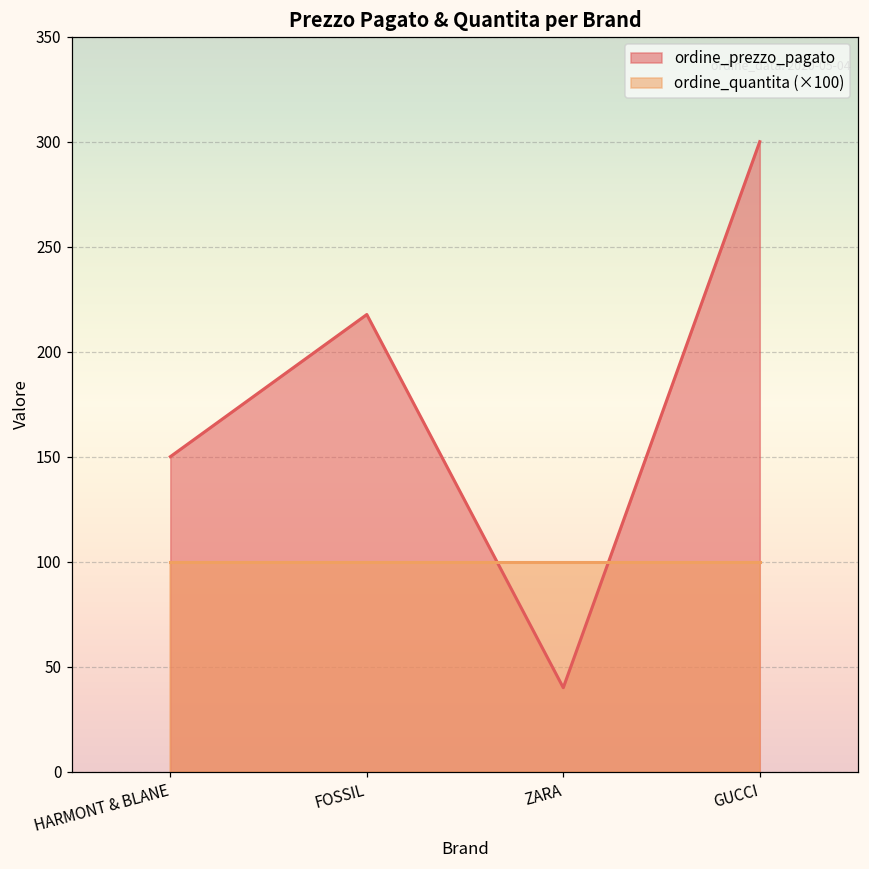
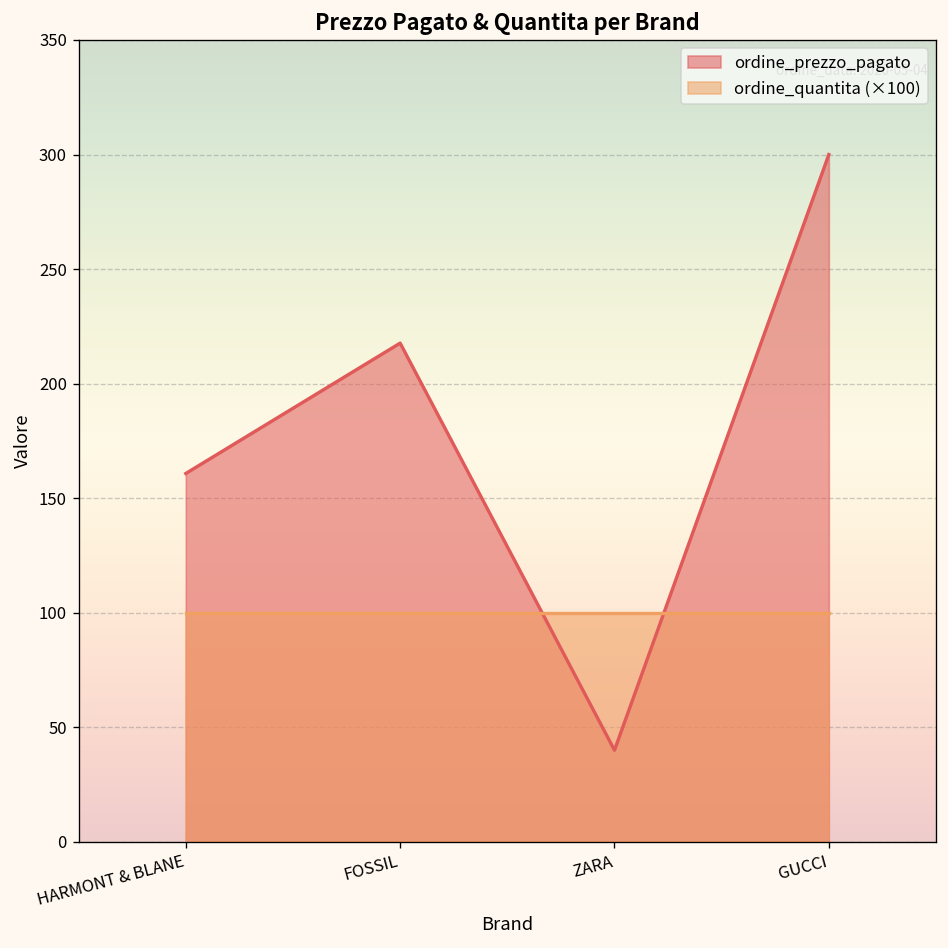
ordine_prezzo_pagato, HARMONT & BLANE: 150 -> 161
